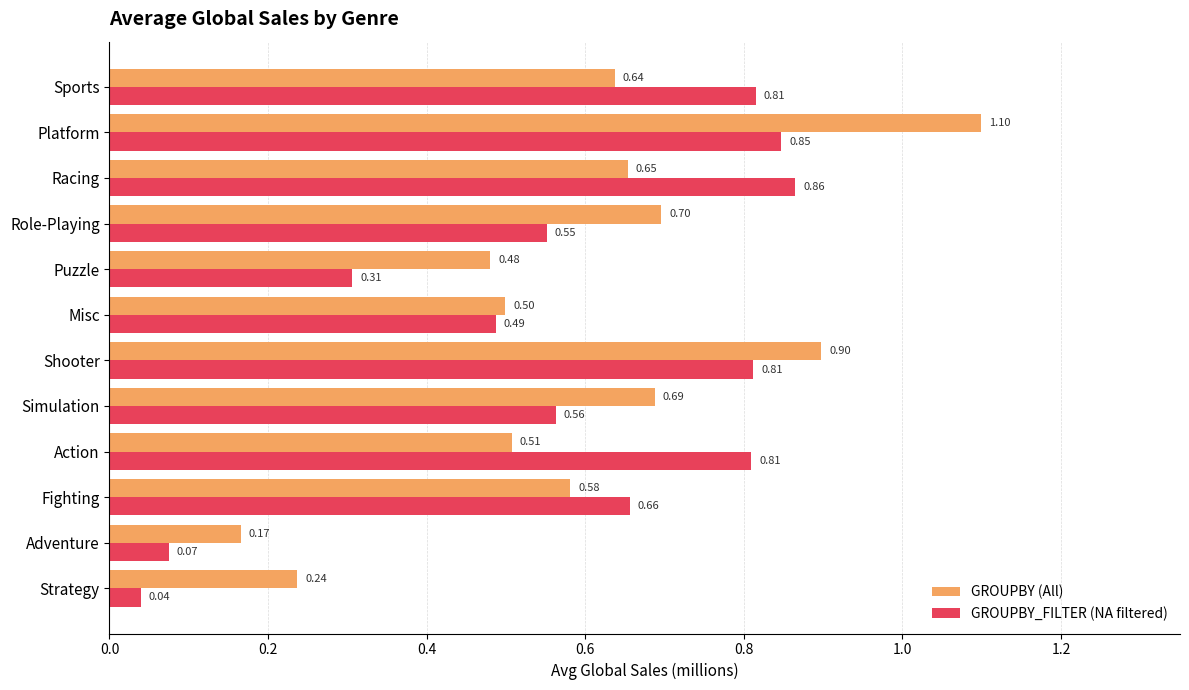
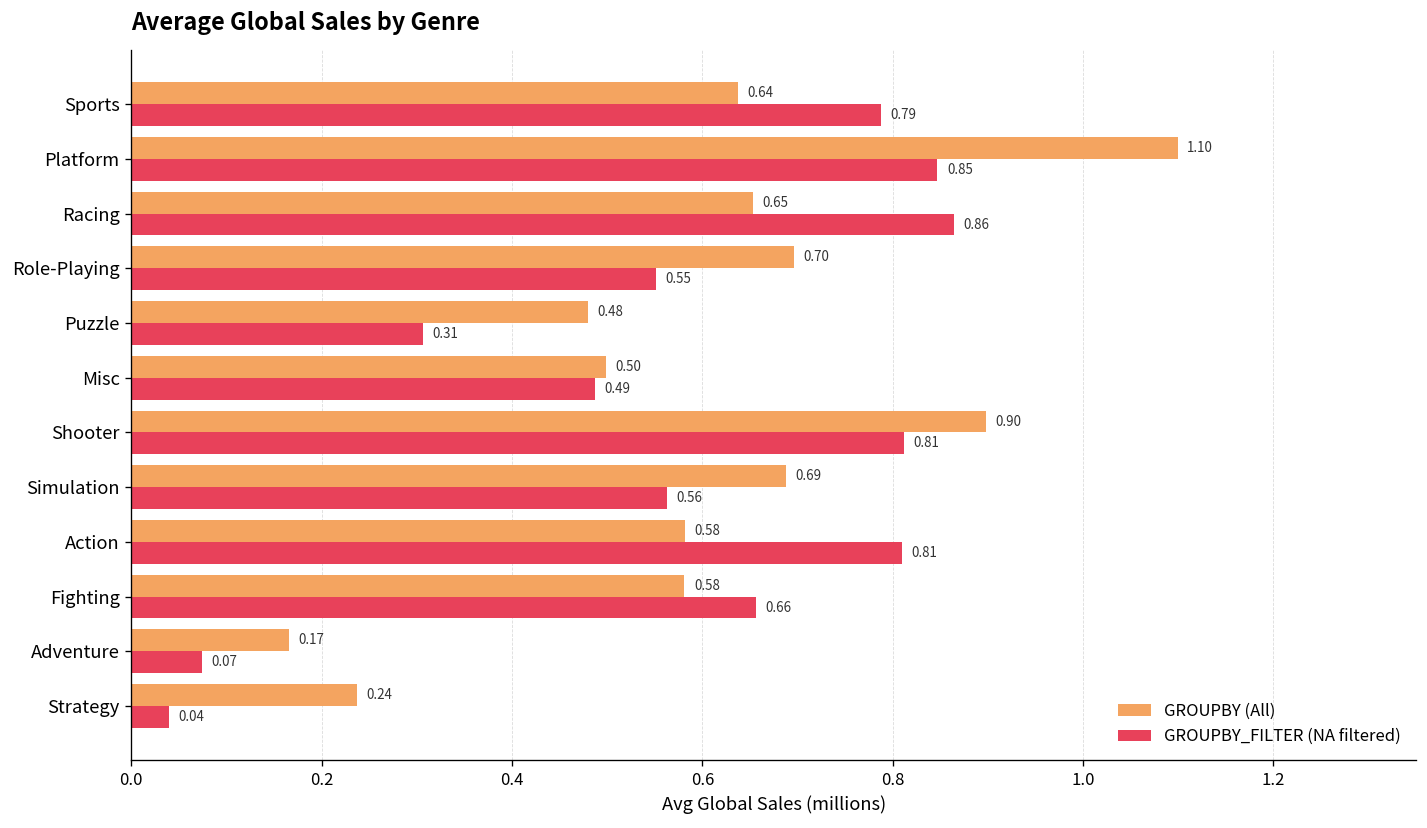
GROUPBY_FILTER (NA filtered), Sports: 0.81 -> 0.79
GROUPBY (All), Action: 0.51 -> 0.58
